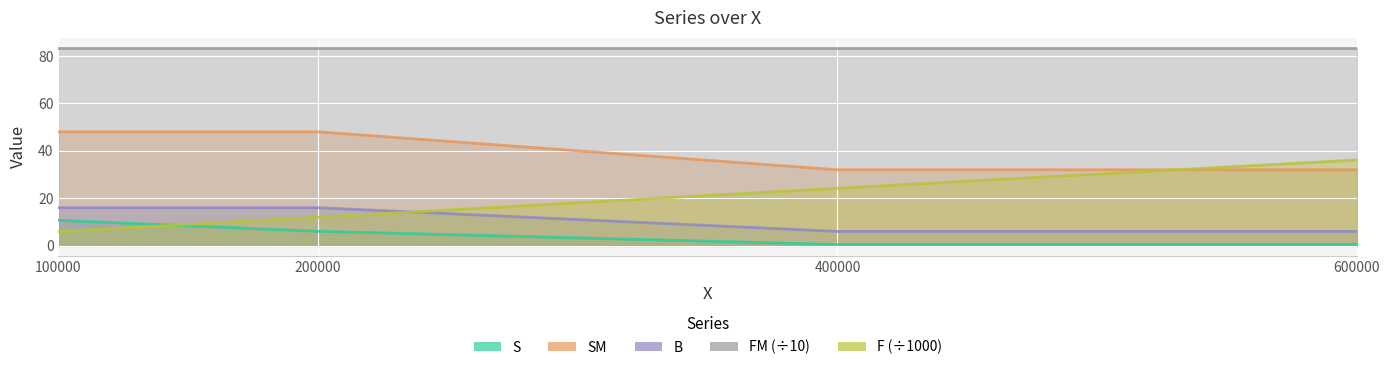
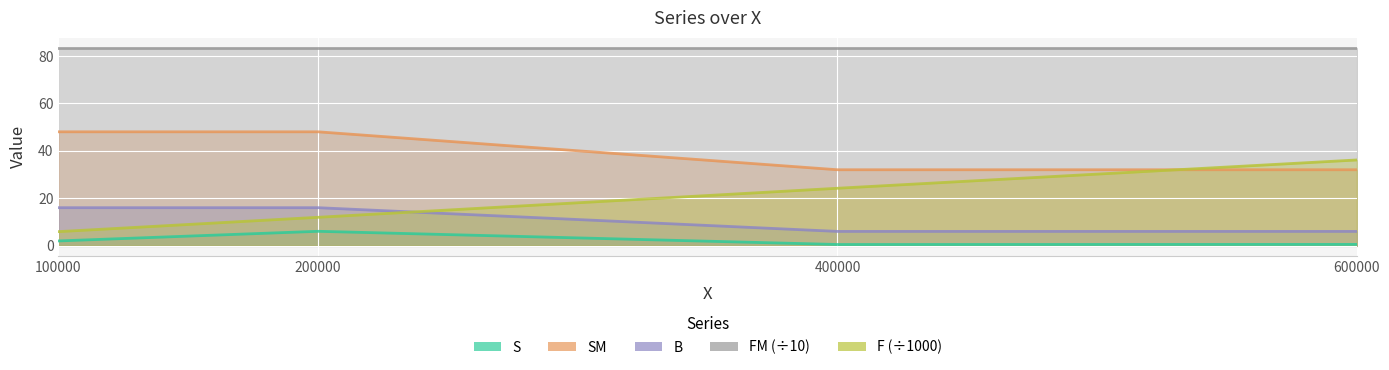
S, 100000: 11 -> 2
